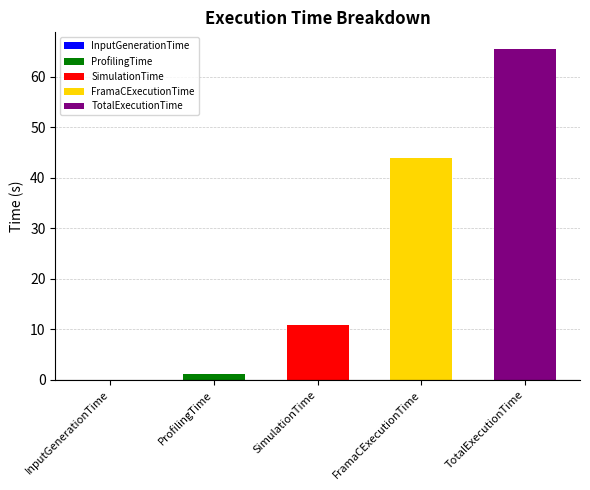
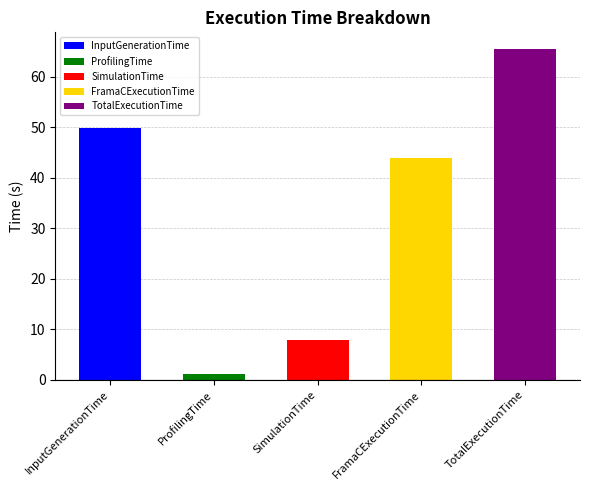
InputGenerationTime: 0 -> 50
SimulationTime: 11 -> 8
